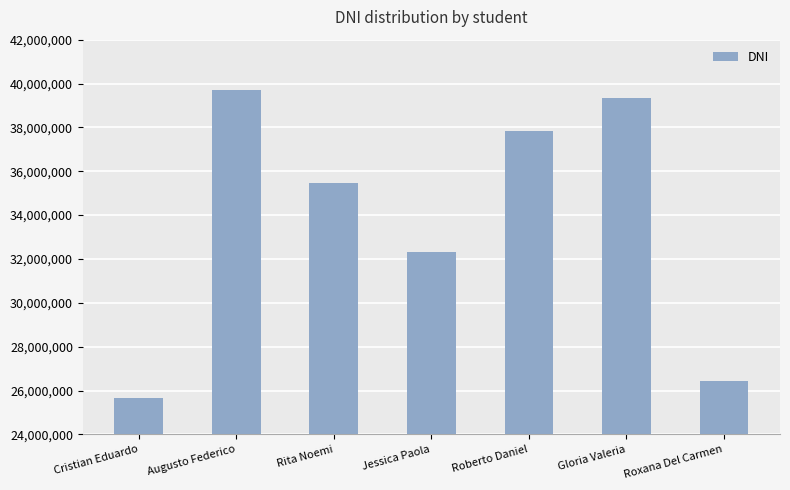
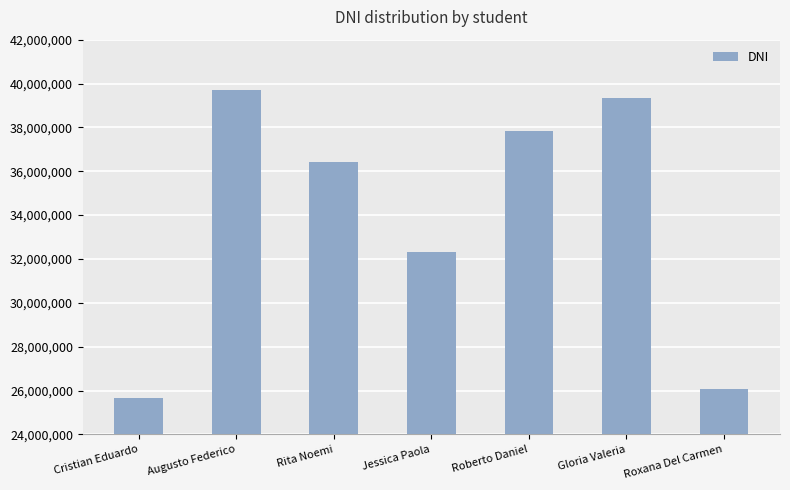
Rita Noemi: 35,400,000 -> 36,400,000
Roxana Del Carmen: 26,500,000 -> 26,100,000
